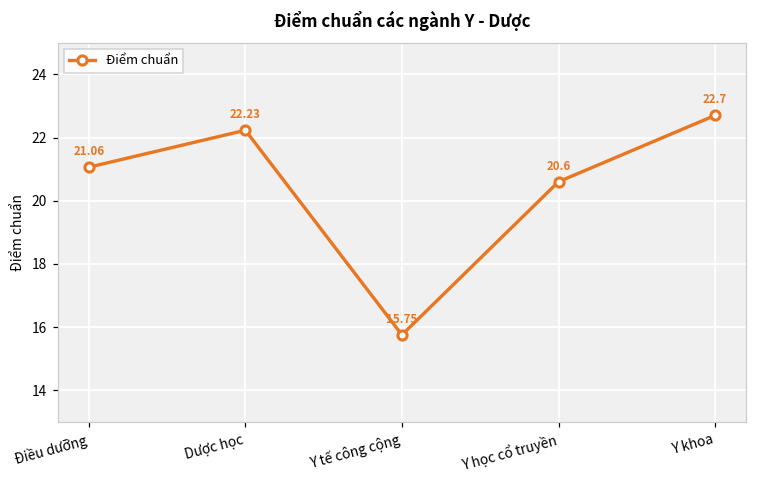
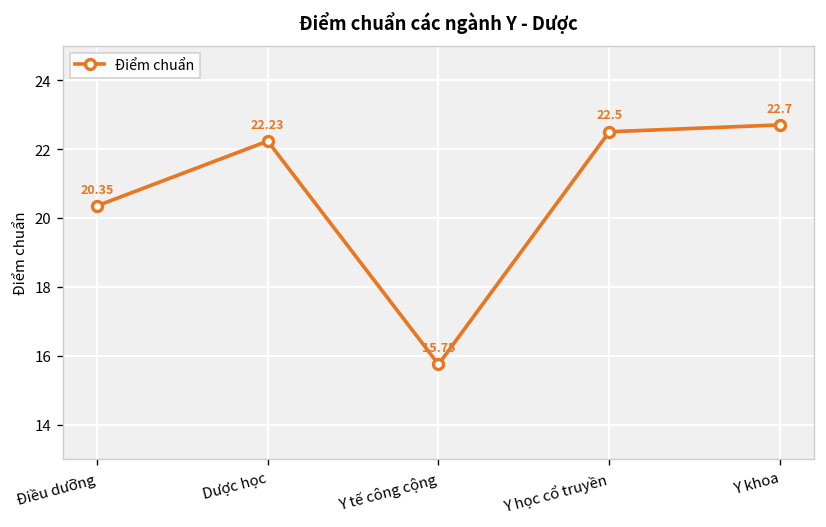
Điều dưỡng: 21.06 -> 20.35
Y học cổ truyền: 20.6 -> 22.5
